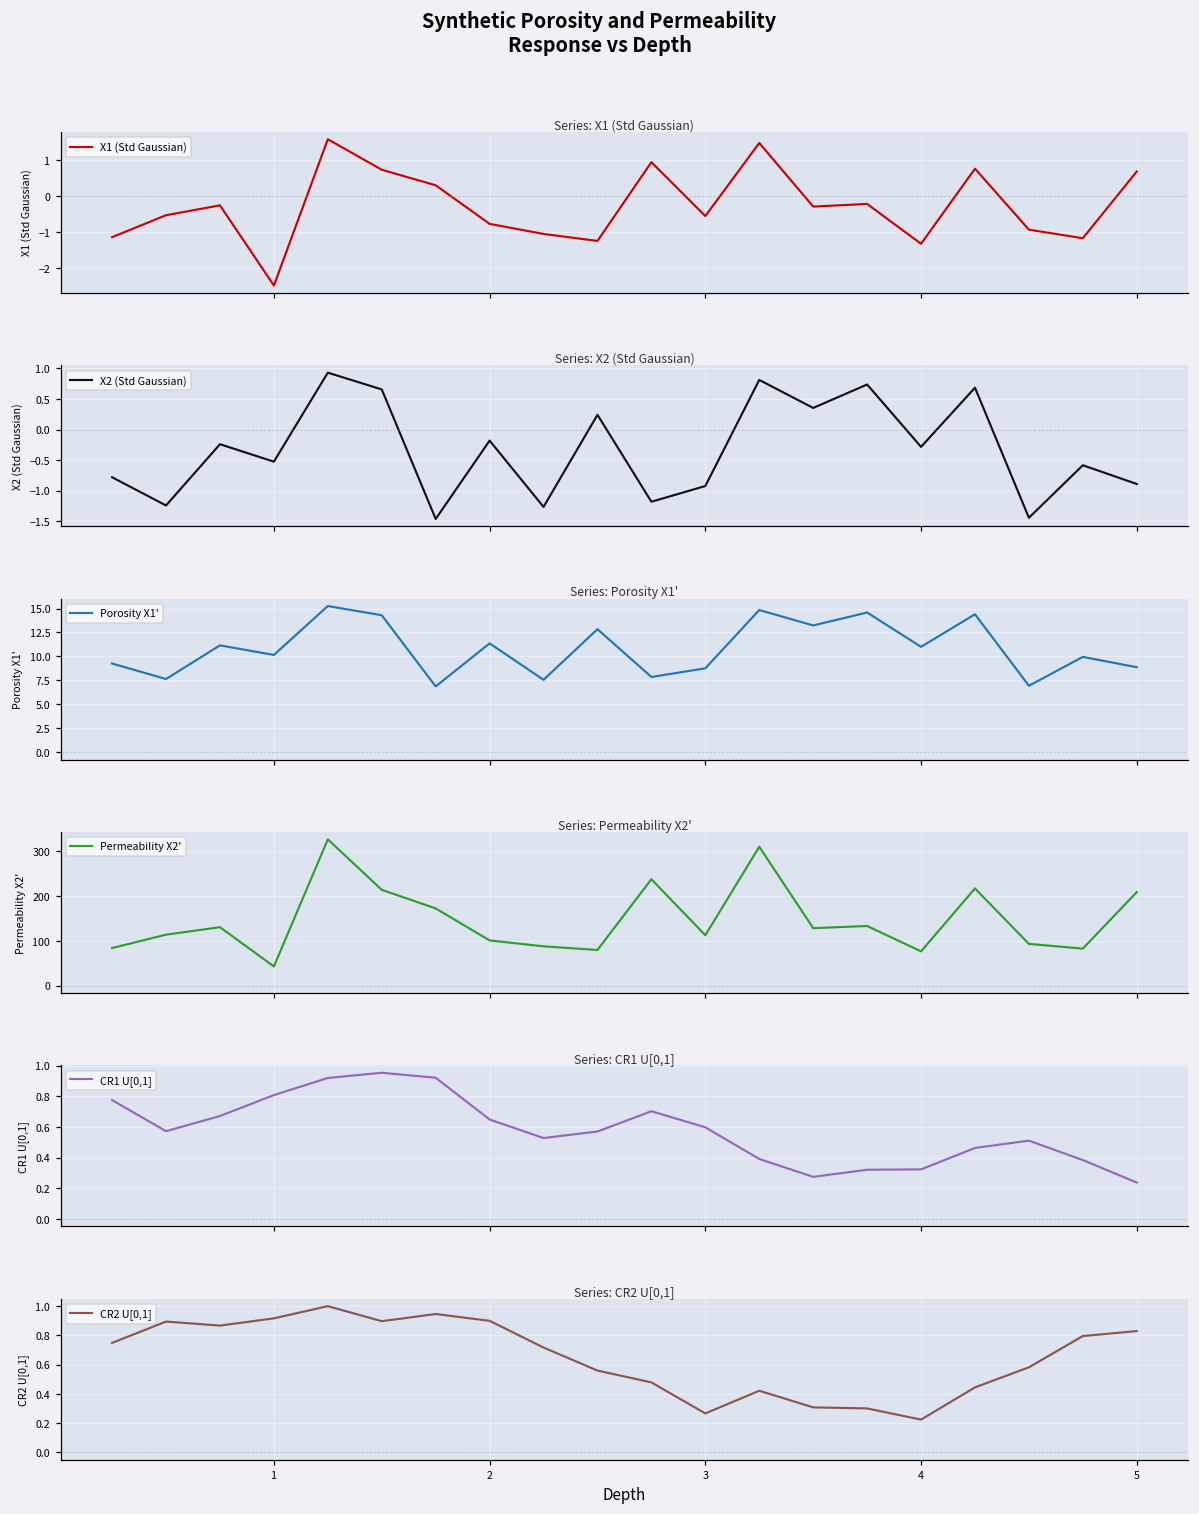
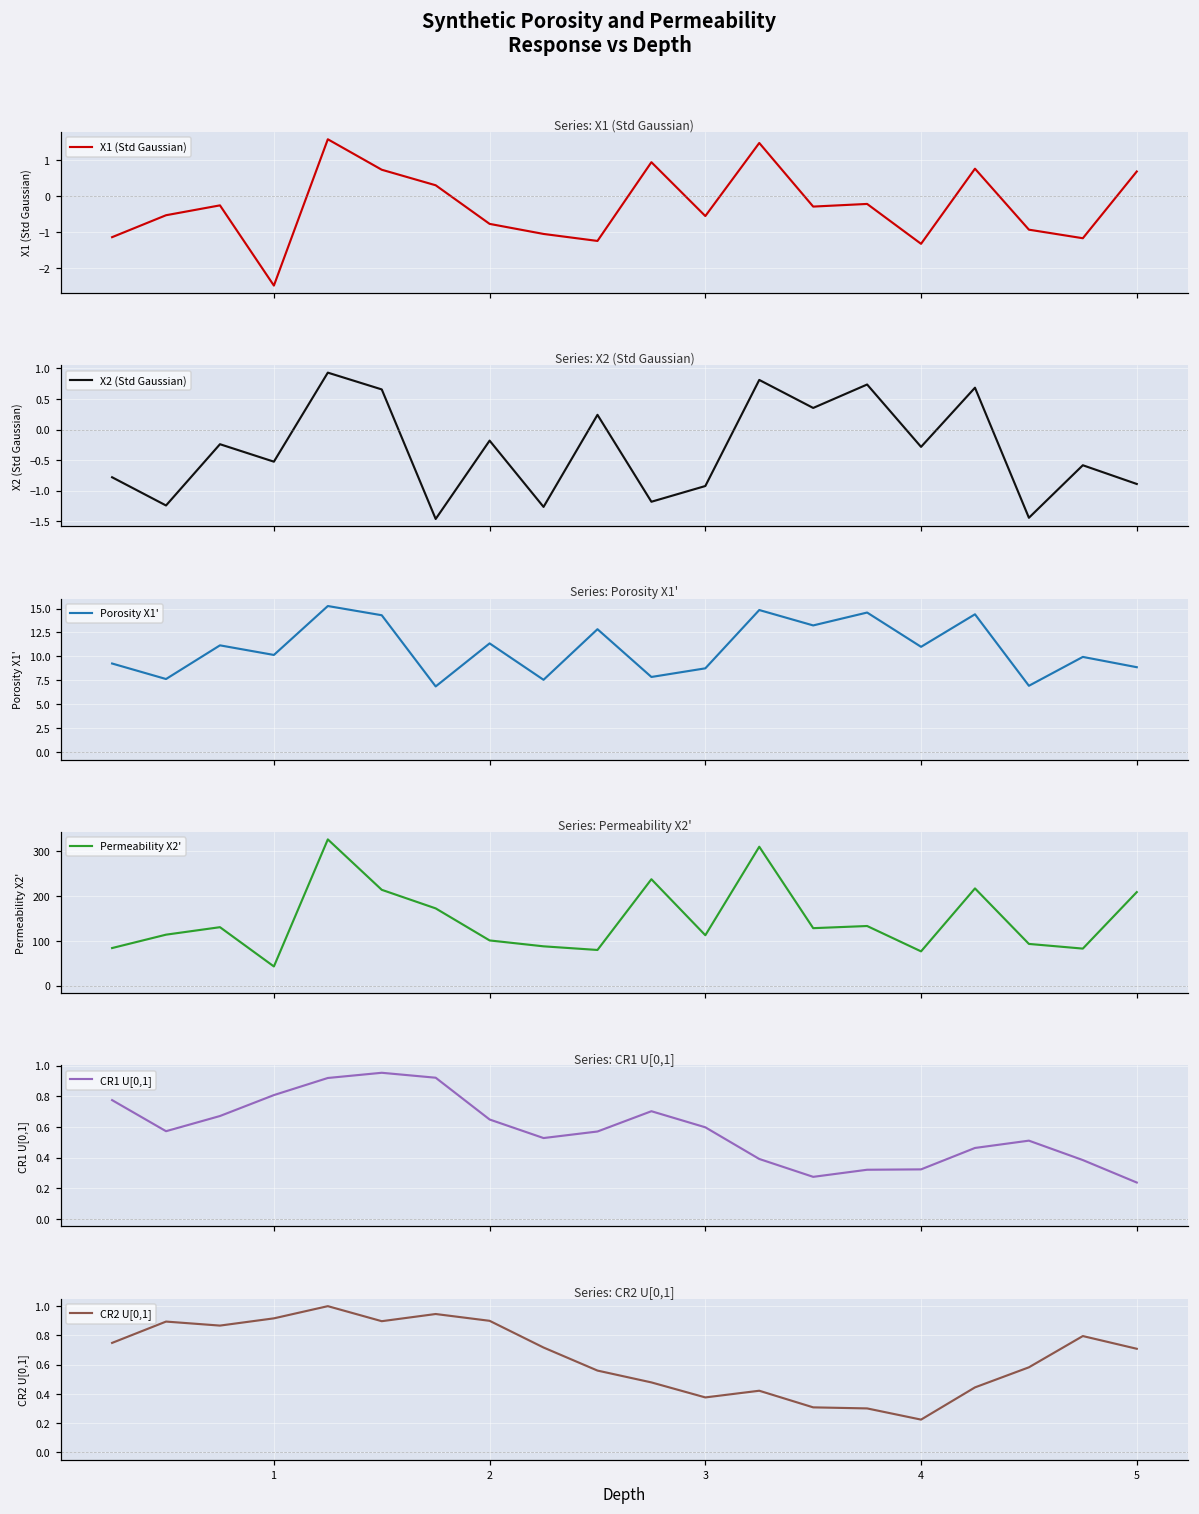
Series: CR2 U[0,1], 3: 0.27 -> 0.38
Series: CR2 U[0,1], 5: 0.83 -> 0.71
